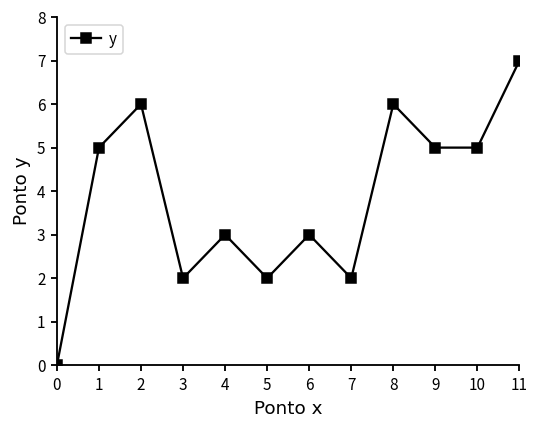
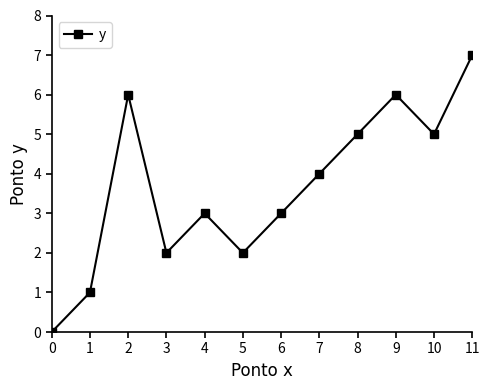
1: 5 -> 1
7: 2 -> 4
8: 6 -> 5
9: 5 -> 6
